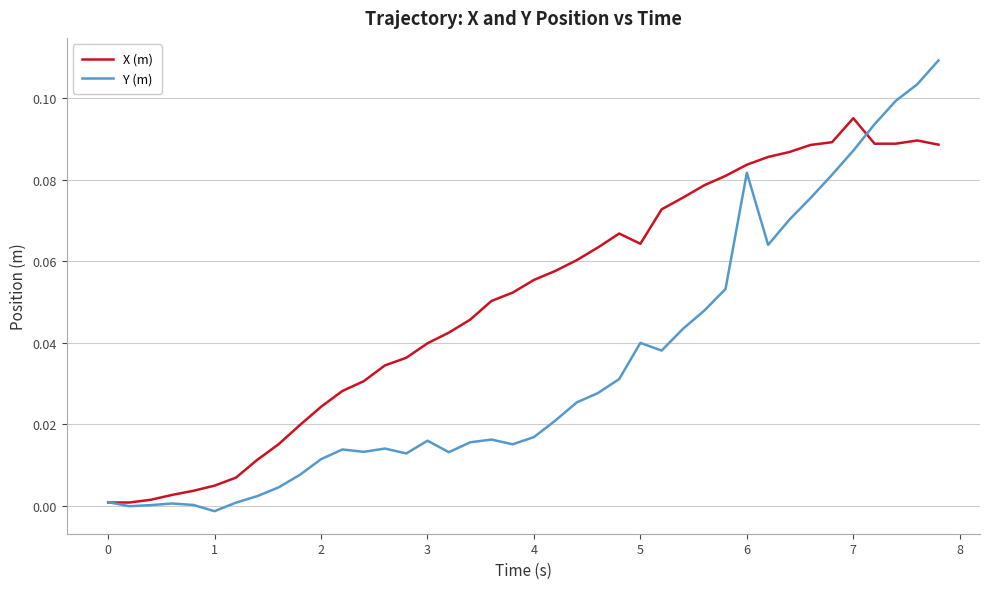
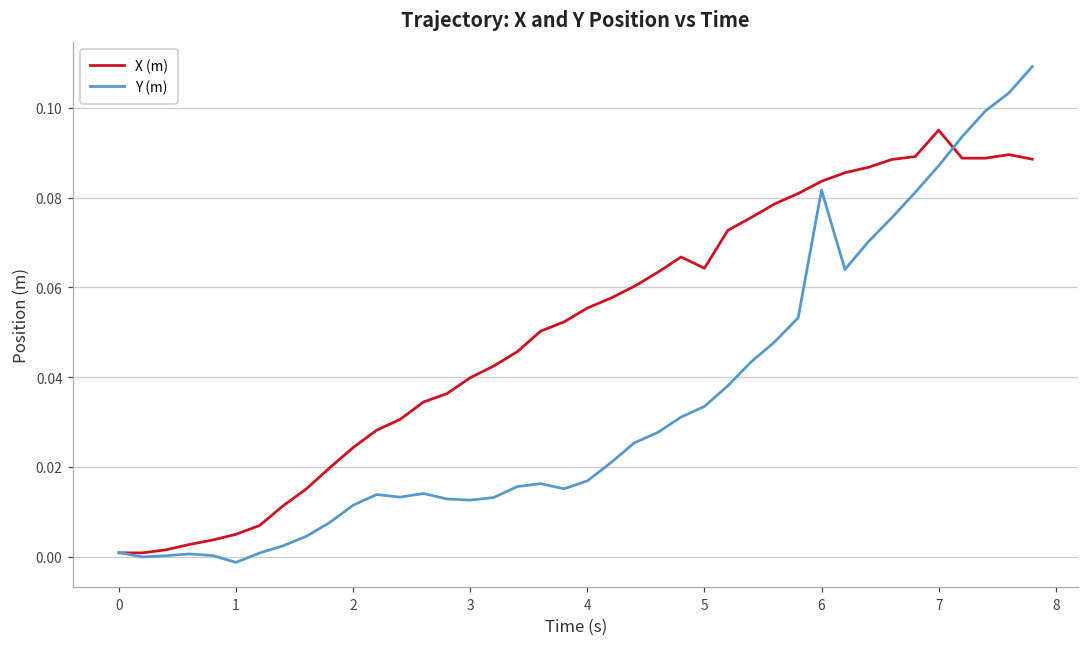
Y (m), 3: 0.016 -> 0.013
Y (m), 5: 0.040 -> 0.033
